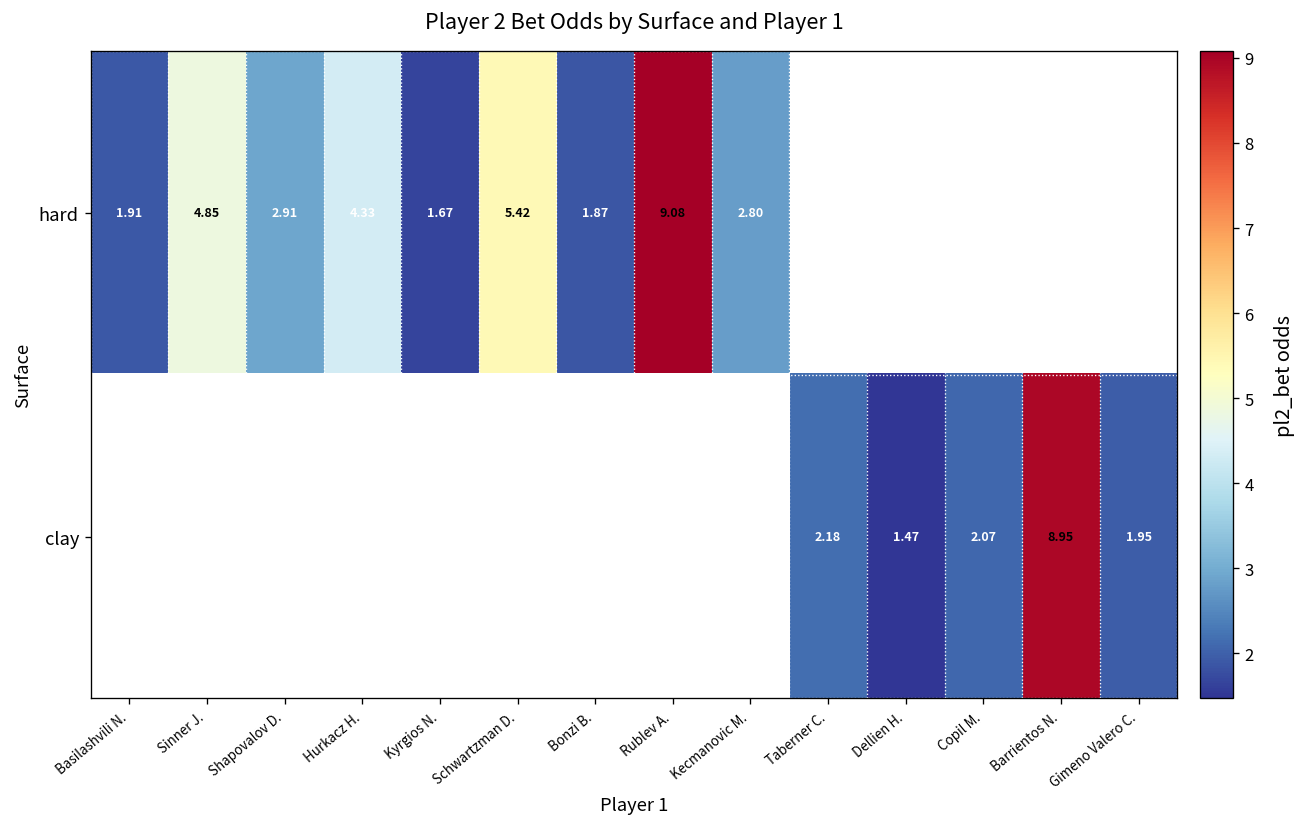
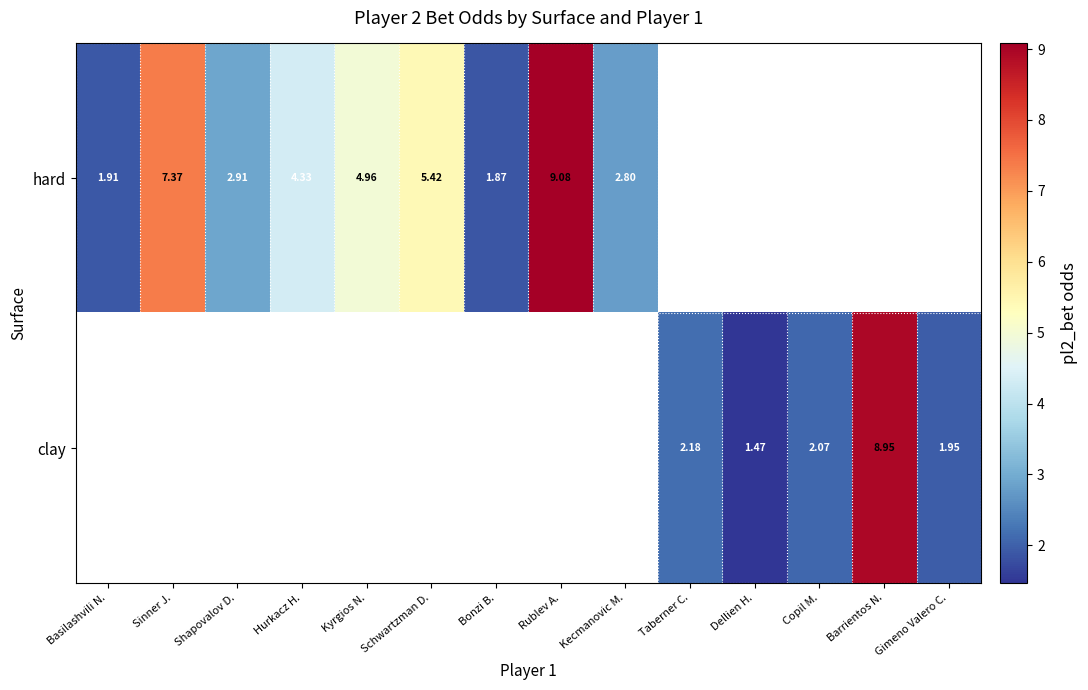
hard, Sinner J.: 4.85 -> 7.37
hard, Kyrgios N.: 1.67 -> 4.96
